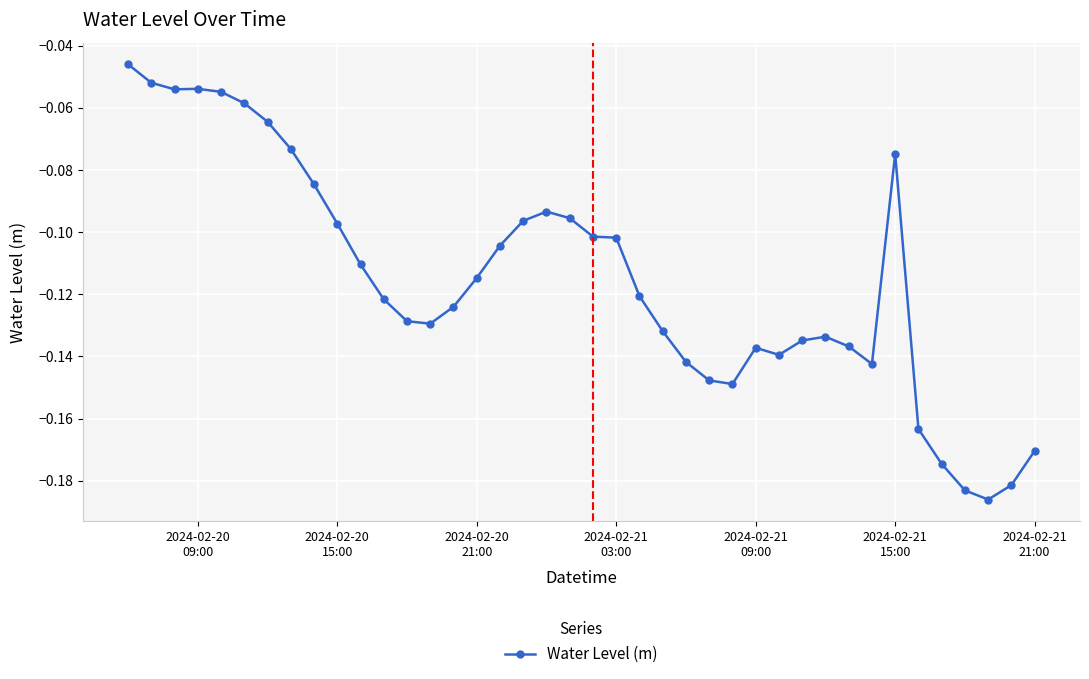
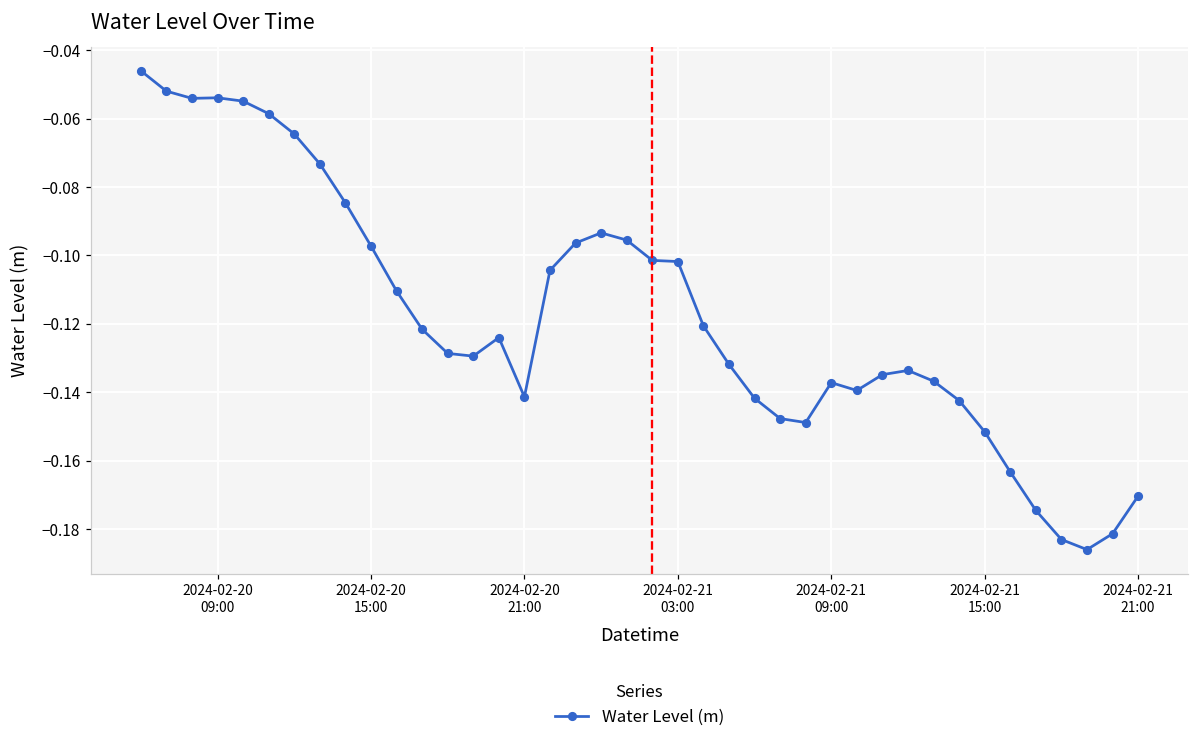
2024-02-20 21:00: -0.115 -> -0.141
2024-02-21 15:00: -0.075 -> -0.152
